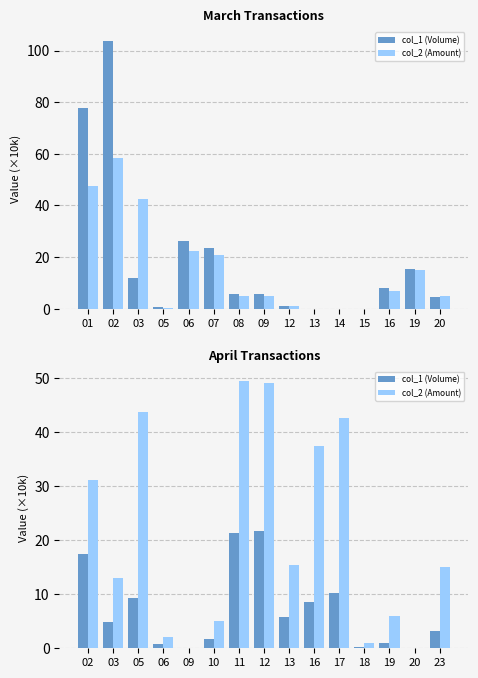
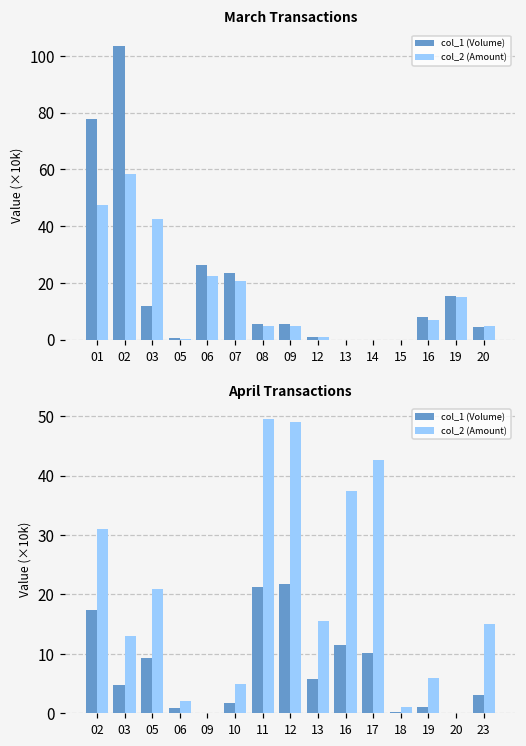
April Transactions, col_2 (Amount), 05: 44 -> 21
April Transactions, col_1 (Volume), 16: 9 -> 12
